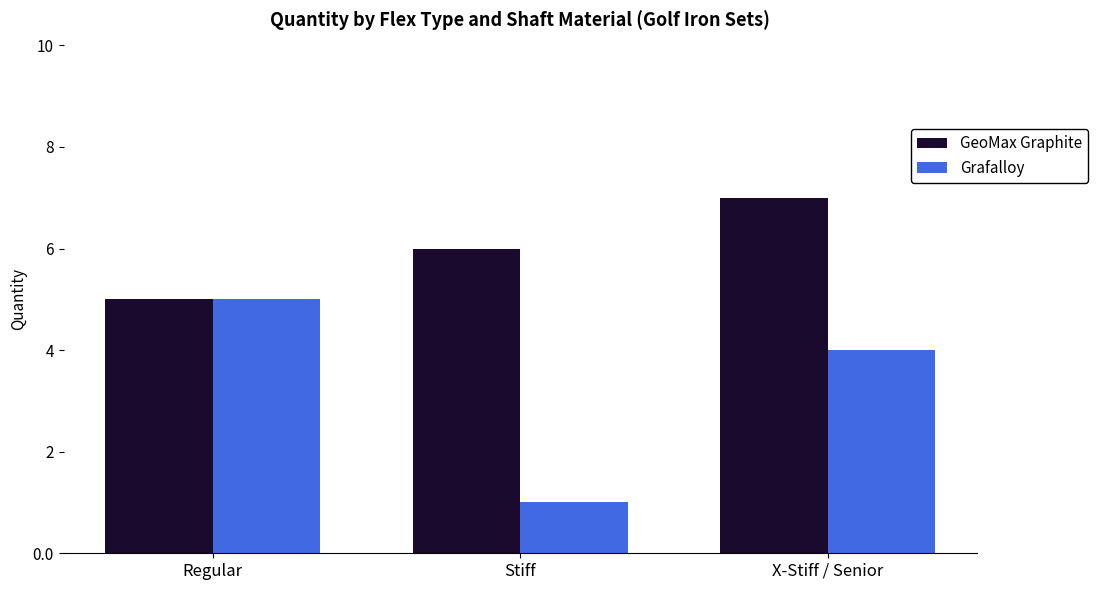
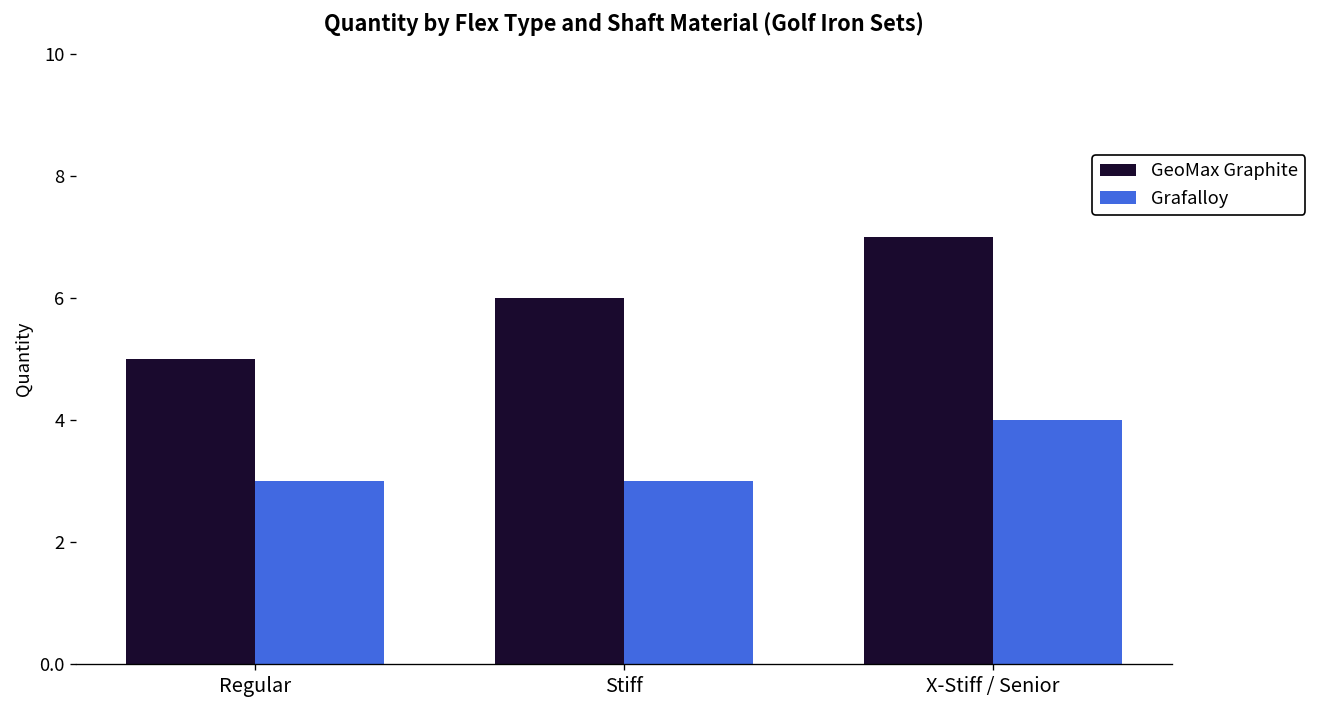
Grafalloy, Regular: 5 -> 3
Grafalloy, Stiff: 1 -> 3
